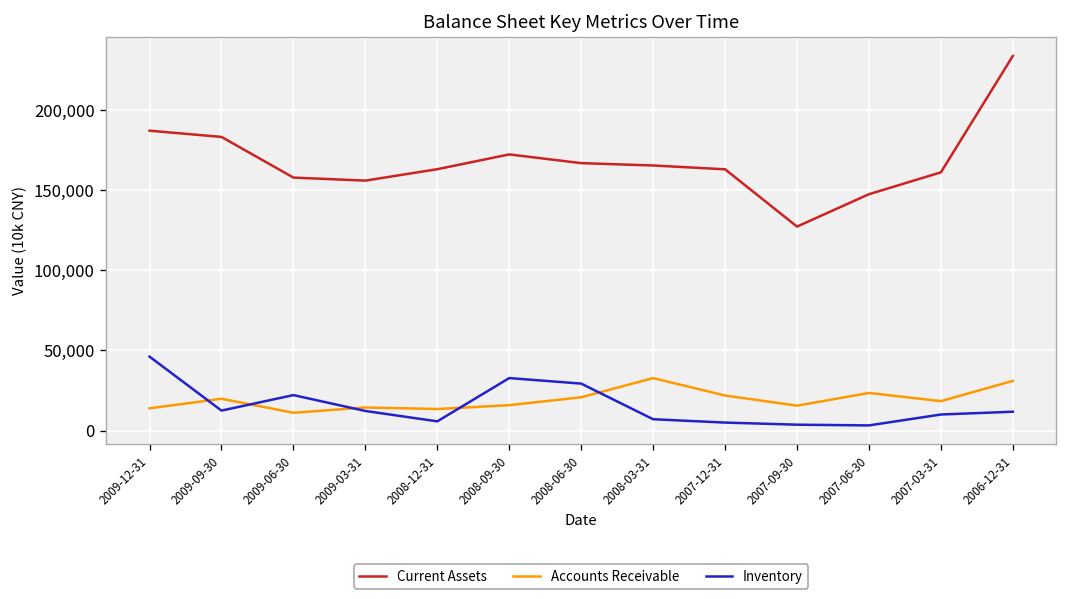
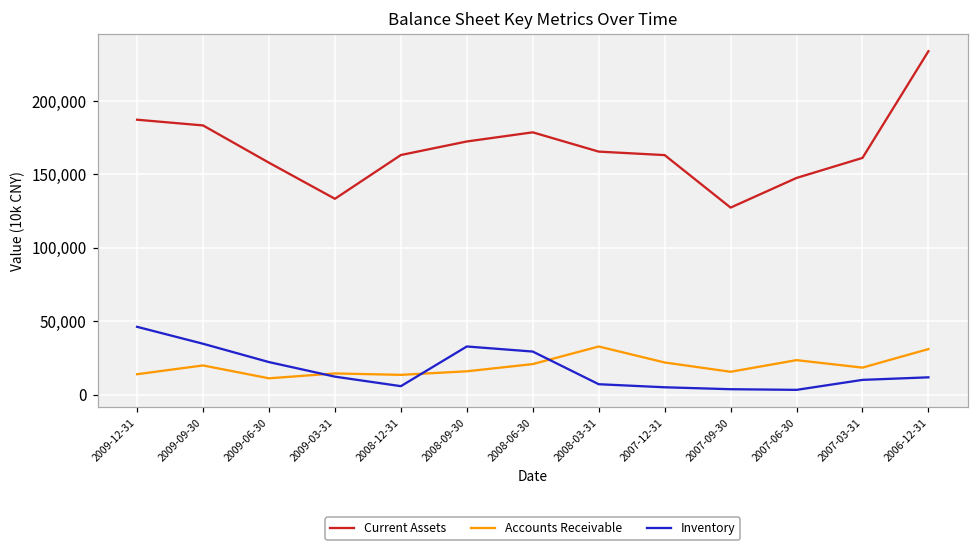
Inventory, 2009-09-30: 12,000 -> 35,000
Current Assets, 2009-03-31: 156,000 -> 133,000
Current Assets, 2008-06-30: 167,000 -> 179,000
